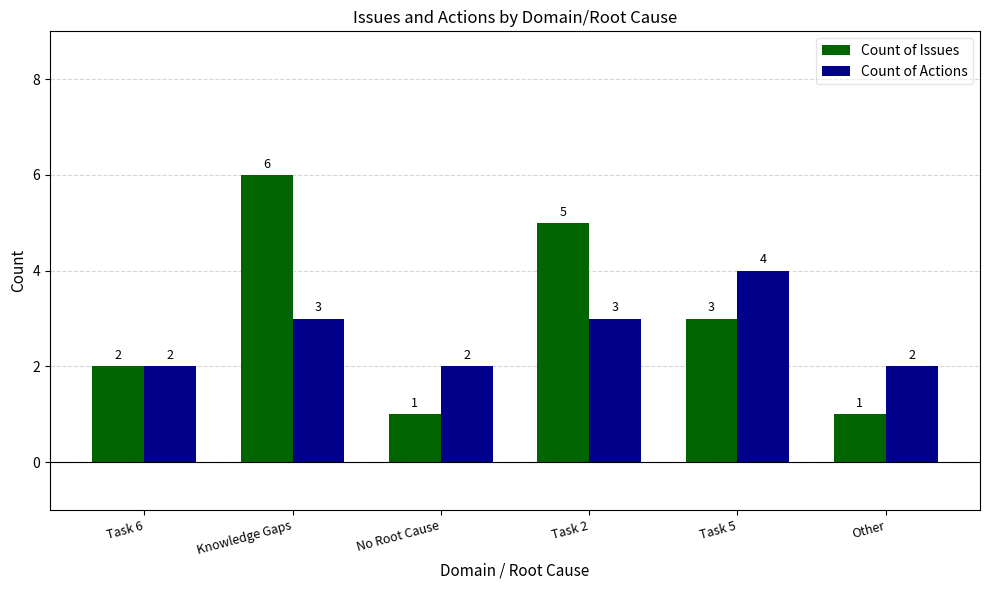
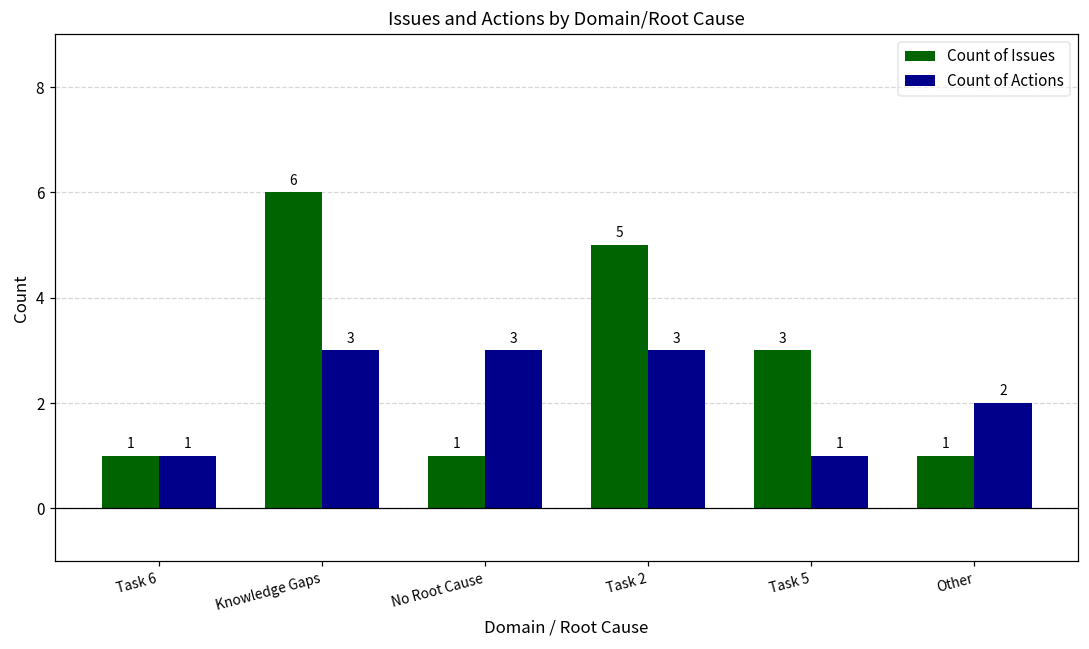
Count of Issues, Task 6: 2 -> 1
Count of Actions, Task 6: 2 -> 1
Count of Actions, No Root Cause: 2 -> 3
Count of Actions, Task 5: 4 -> 1
